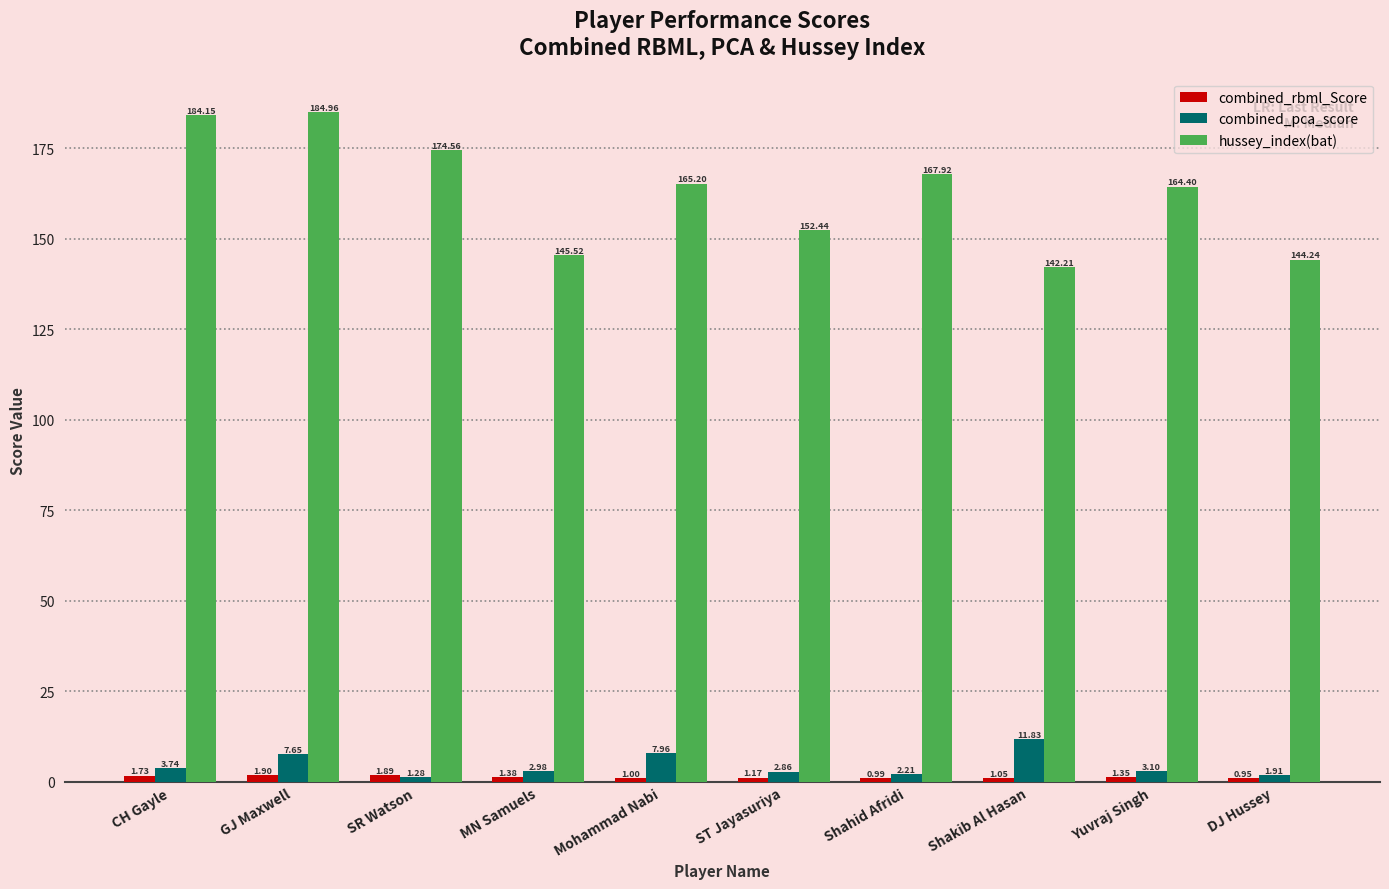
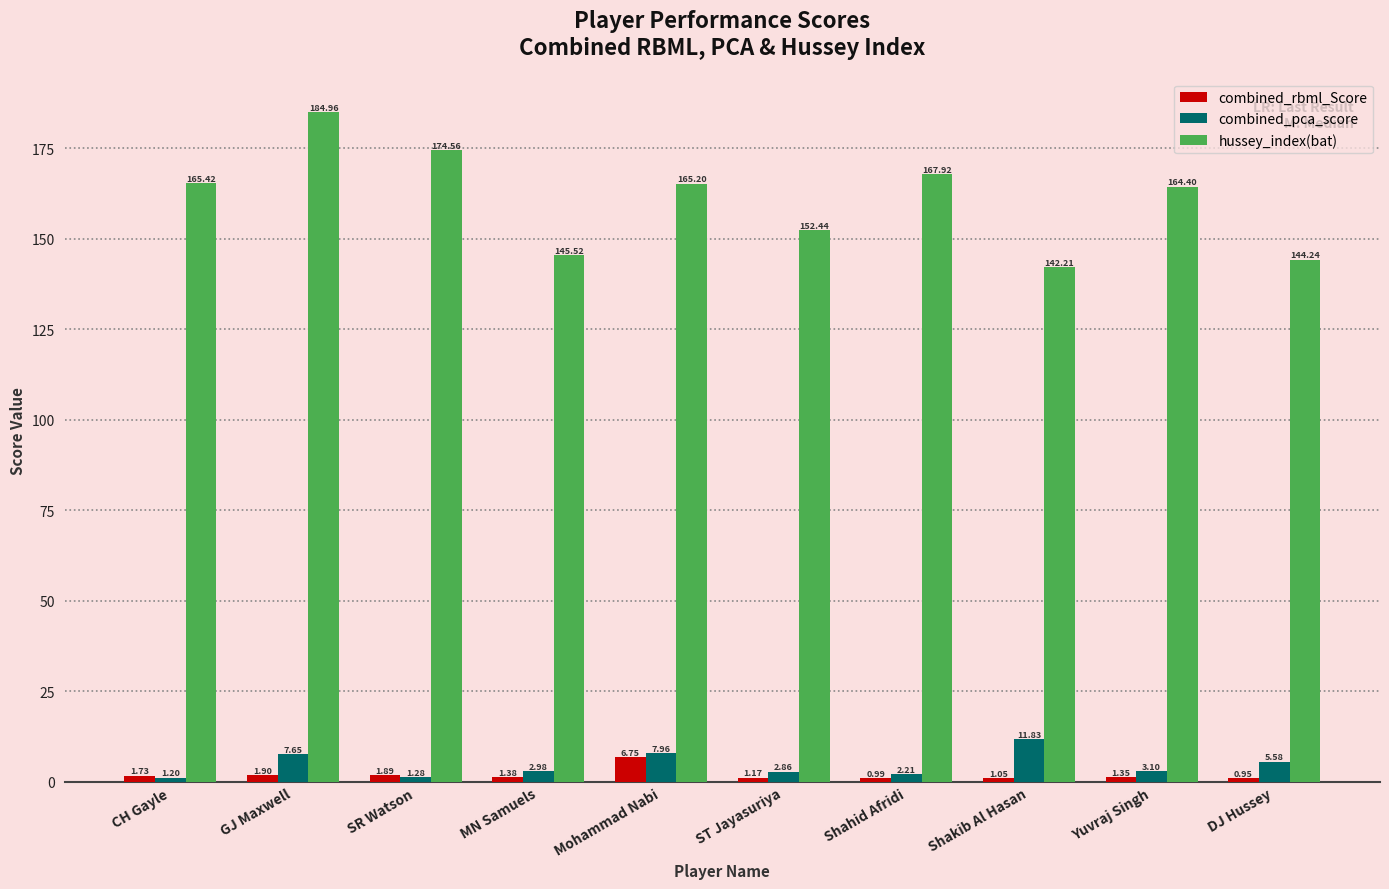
combined_pca_score, CH Gayle: 3.74 -> 1.20
hussey_index(bat), CH Gayle: 184.15 -> 165.42
combined_rbml_Score, Mohammad Nabi: 1.00 -> 6.75
combined_pca_score, DJ Hussey: 1.91 -> 5.58
